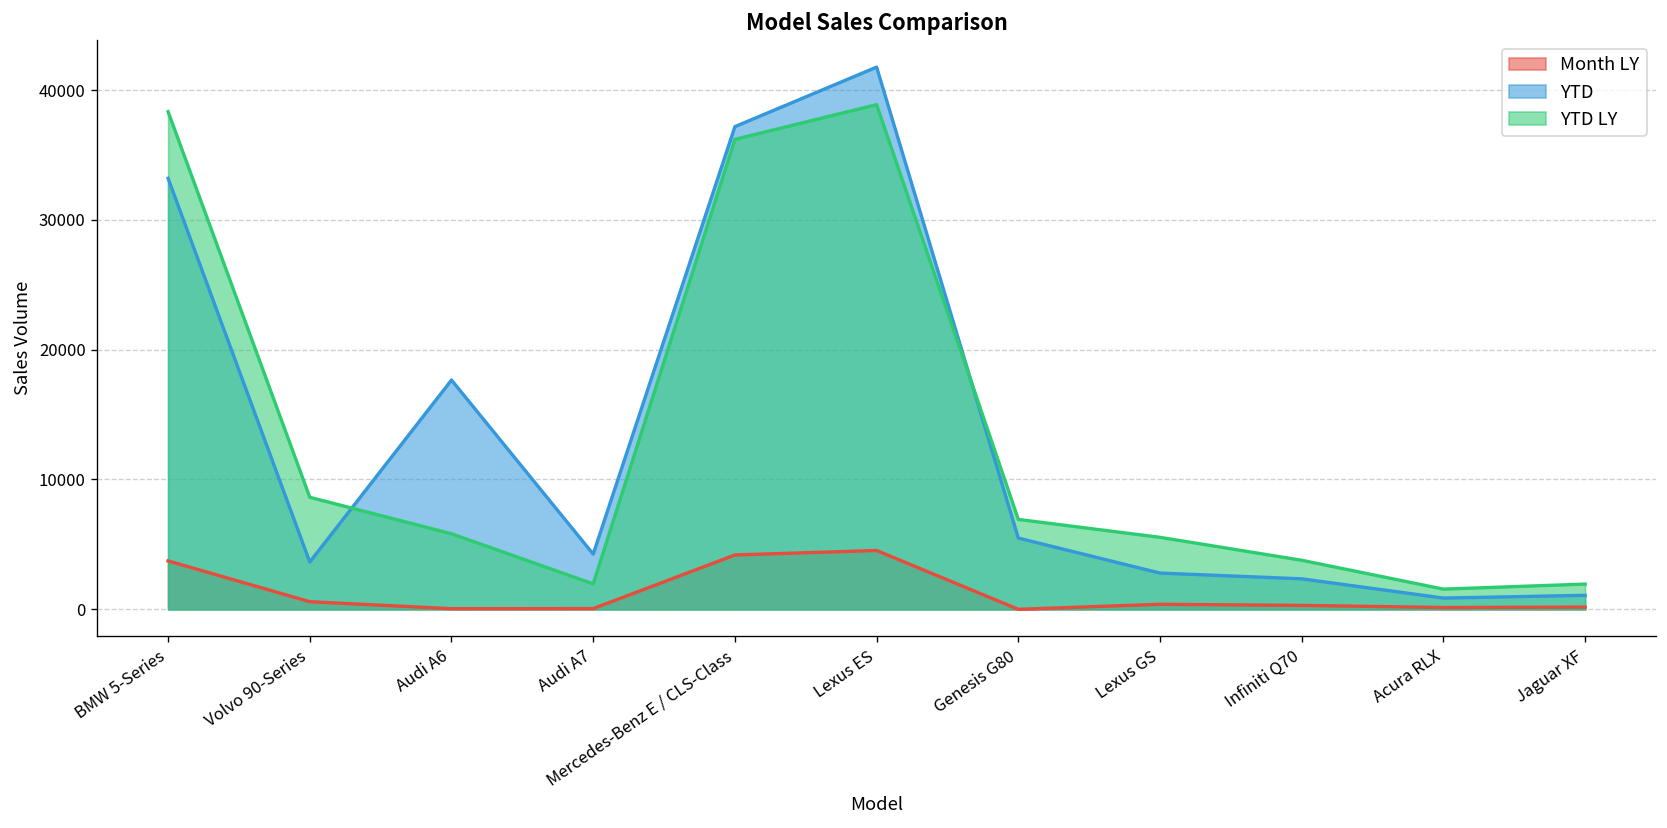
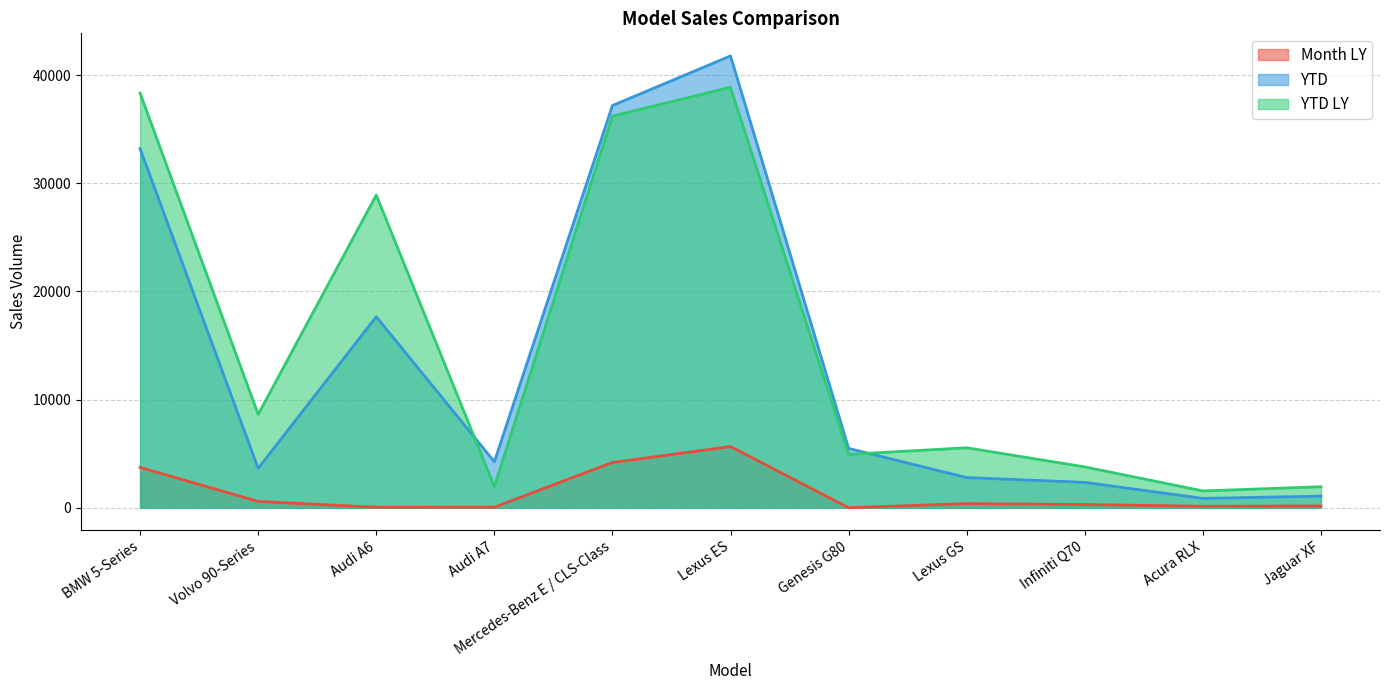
YTD LY, Audi A6: 5800 -> 28900
Month LY, Lexus ES: 4500 -> 5700
YTD LY, Genesis G80: 6900 -> 4900
